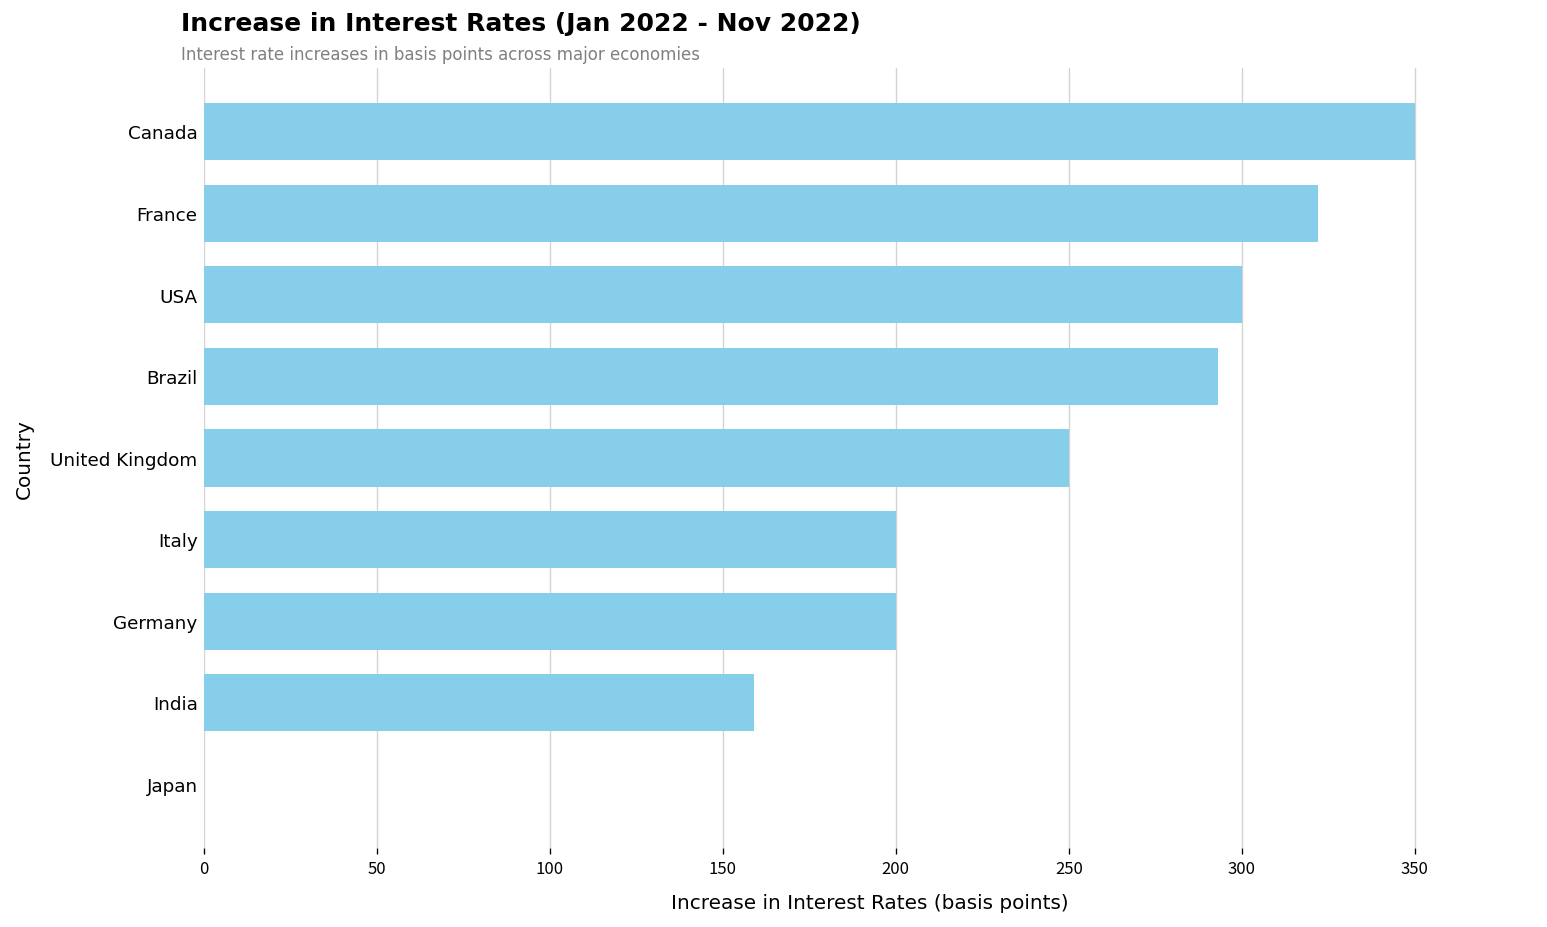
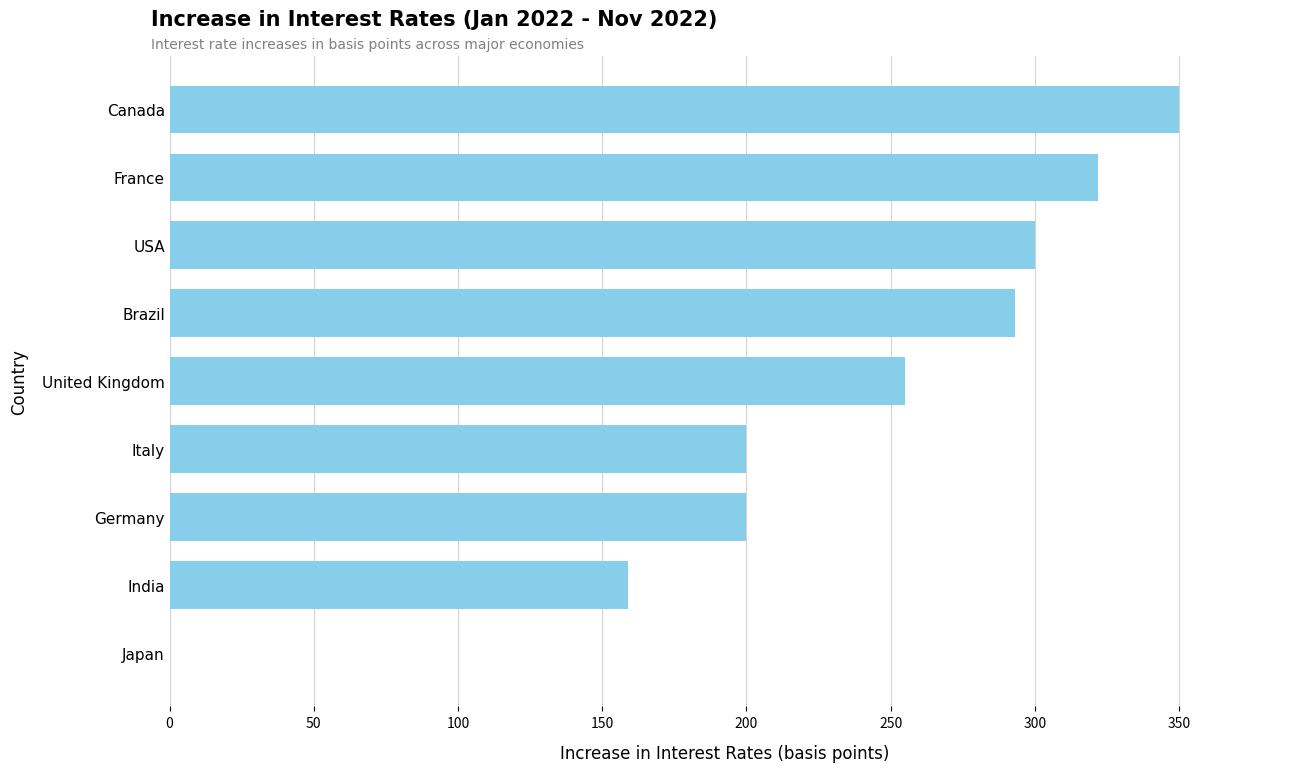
United Kingdom: 250 -> 255
